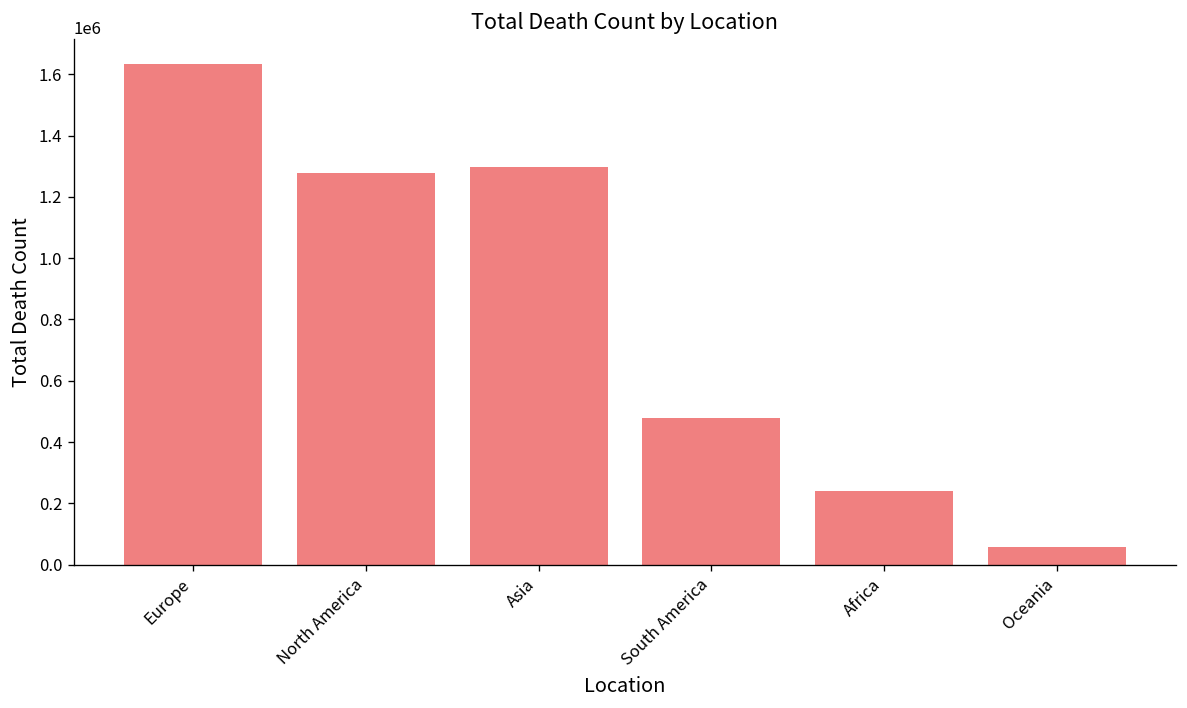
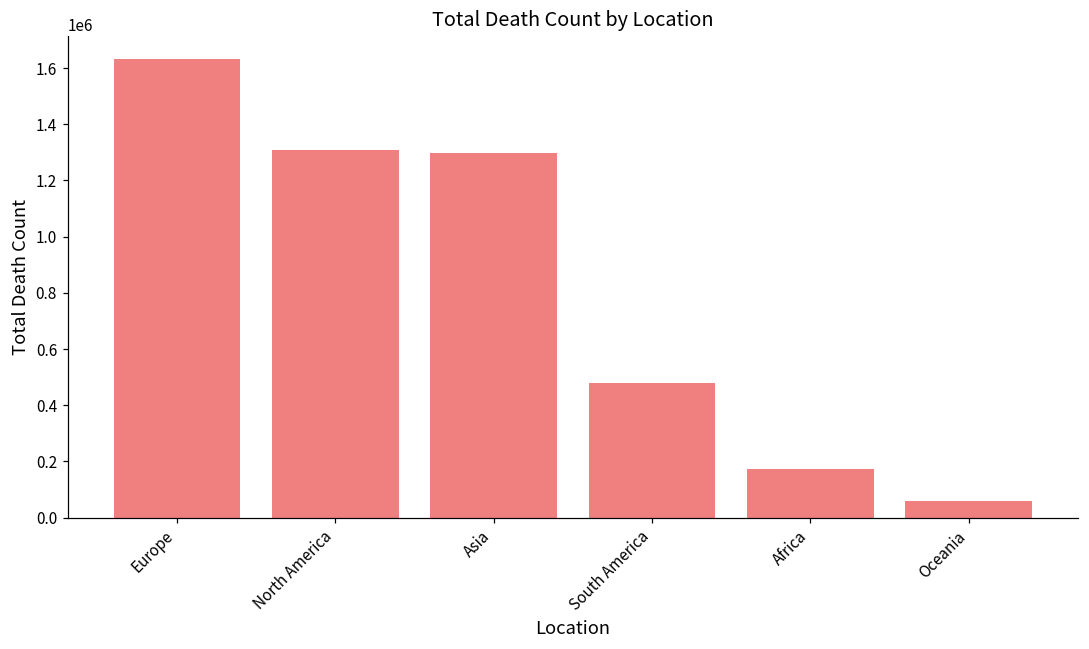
North America: 1280000 -> 1310000
Africa: 240000 -> 170000
